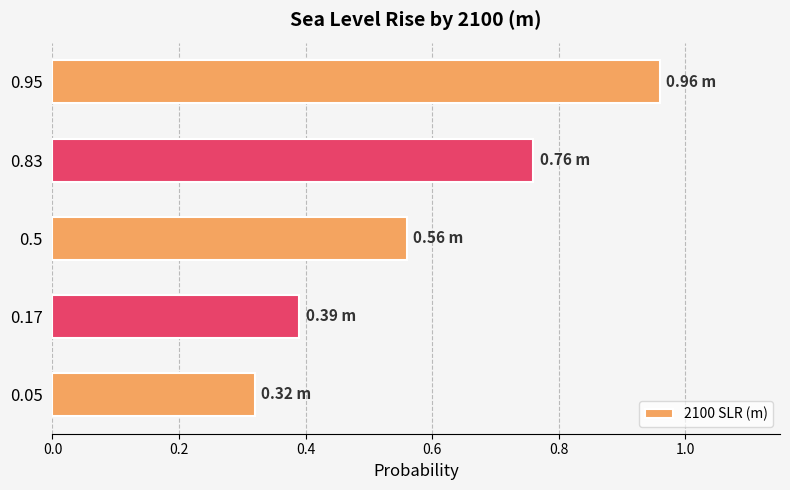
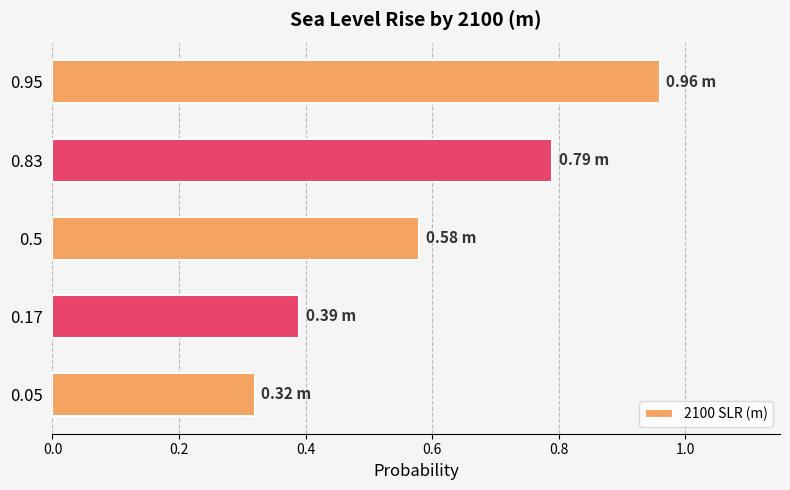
0.83: 0.76 -> 0.79
0.5: 0.56 -> 0.58
